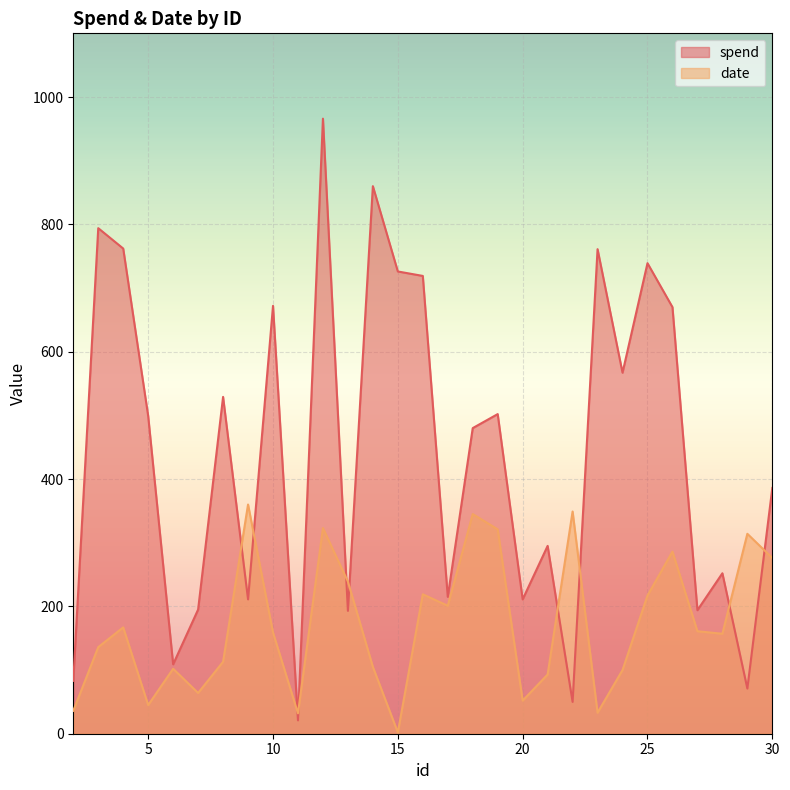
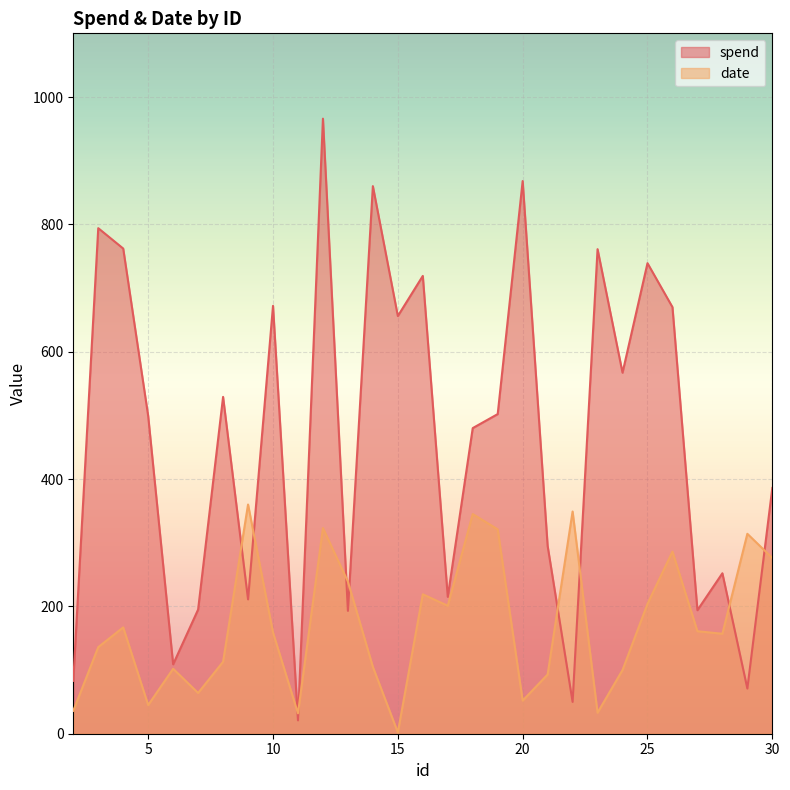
spend, 15: 730 -> 660
spend, 20: 210 -> 870
date, 25: 220 -> 200
